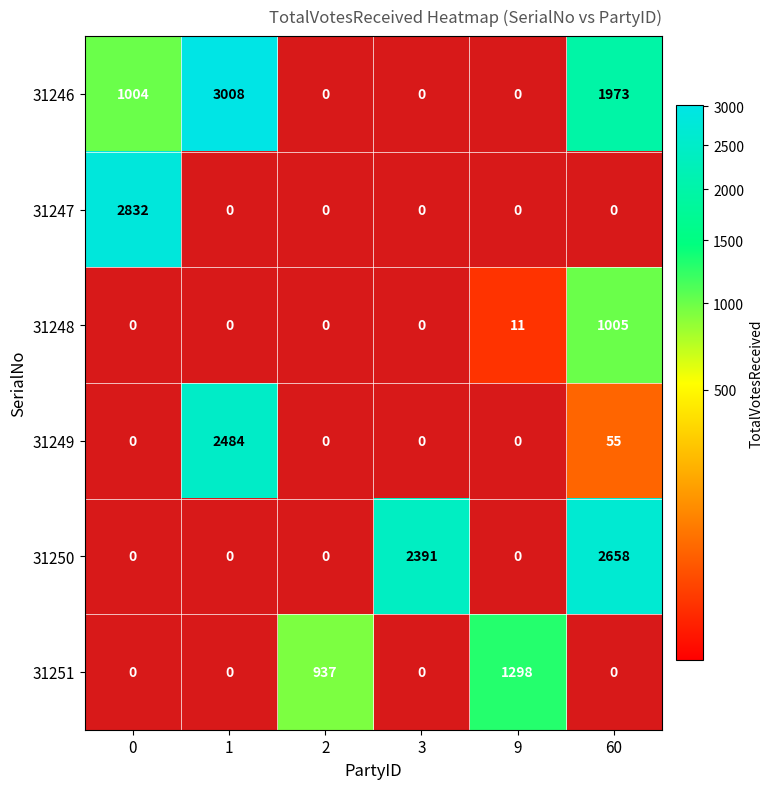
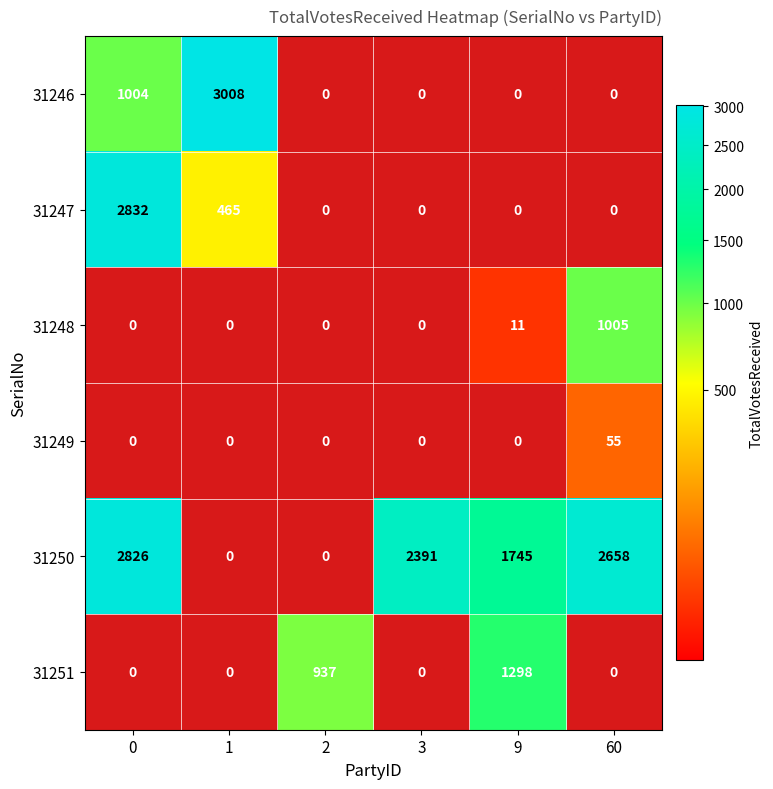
31246, 60: 1973 -> 0
31247, 1: 0 -> 465
31249, 1: 2484 -> 0
31250, 0: 0 -> 2826
31250, 9: 0 -> 1745
